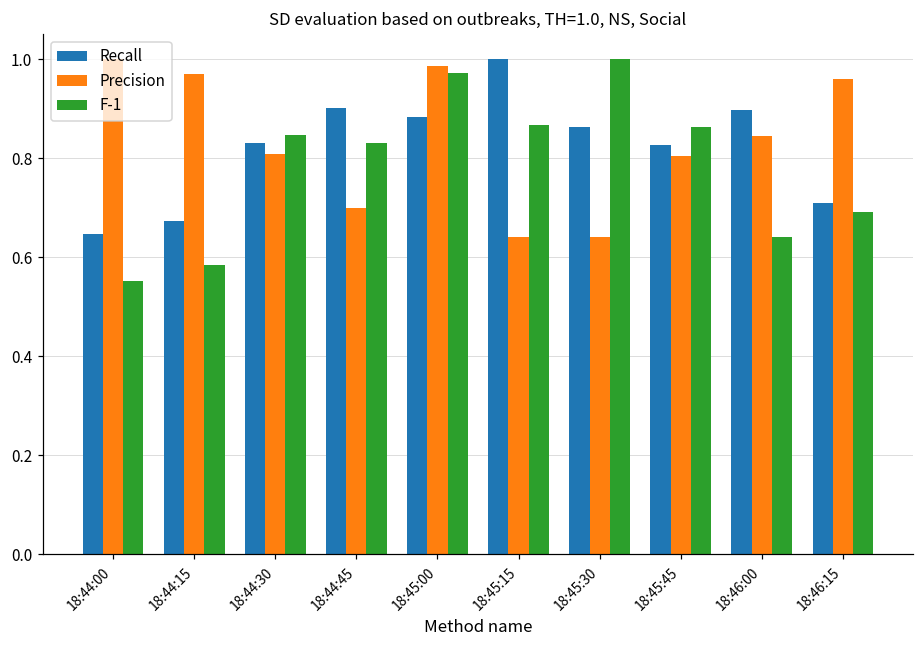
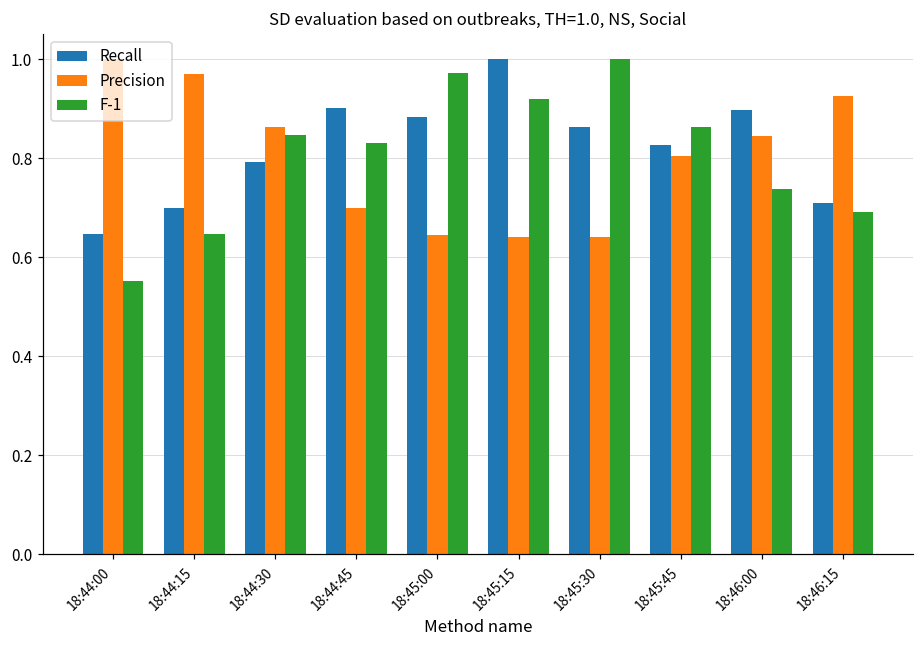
Recall, 18:44:15: 0.67 -> 0.70
F-1, 18:44:15: 0.58 -> 0.65
Recall, 18:44:30: 0.83 -> 0.79
Precision, 18:44:30: 0.81 -> 0.86
Precision, 18:45:00: 0.99 -> 0.65
F-1, 18:45:15: 0.87 -> 0.92
F-1, 18:46:00: 0.64 -> 0.74
Precision, 18:46:15: 0.96 -> 0.93
